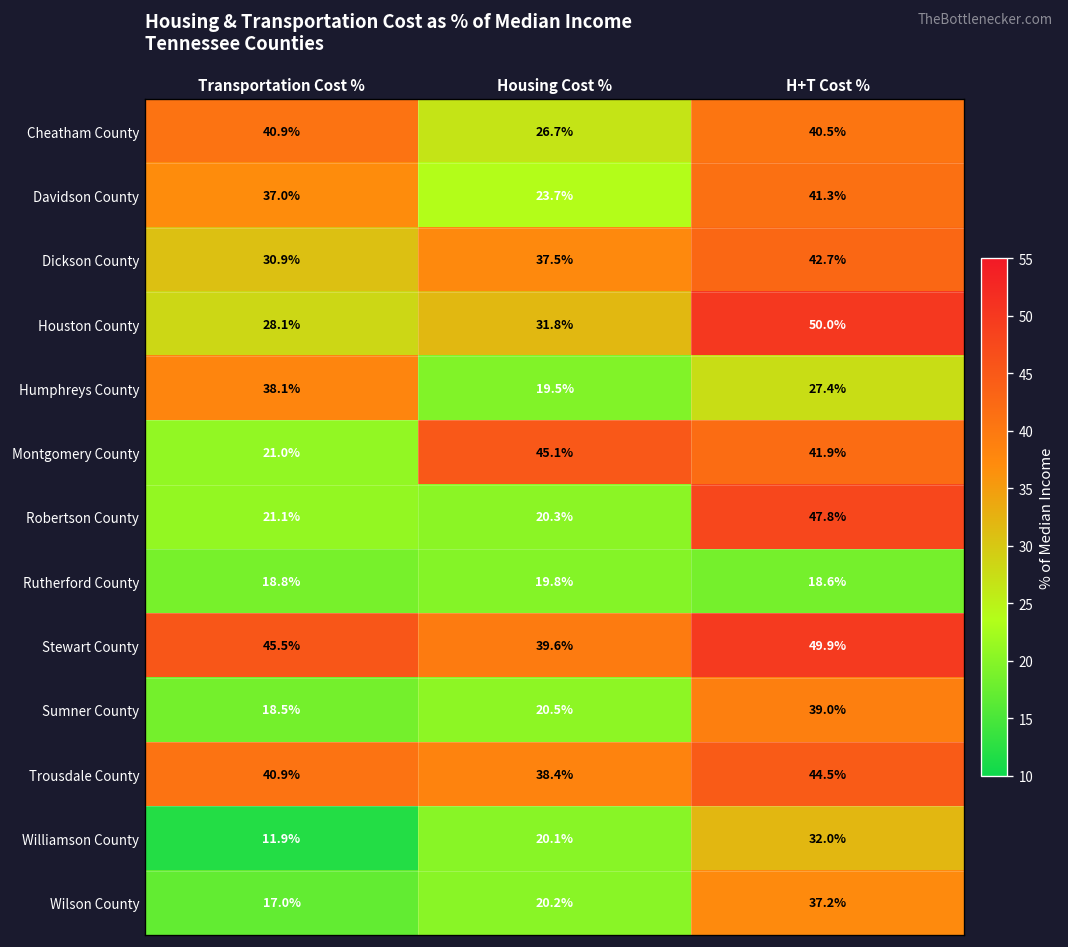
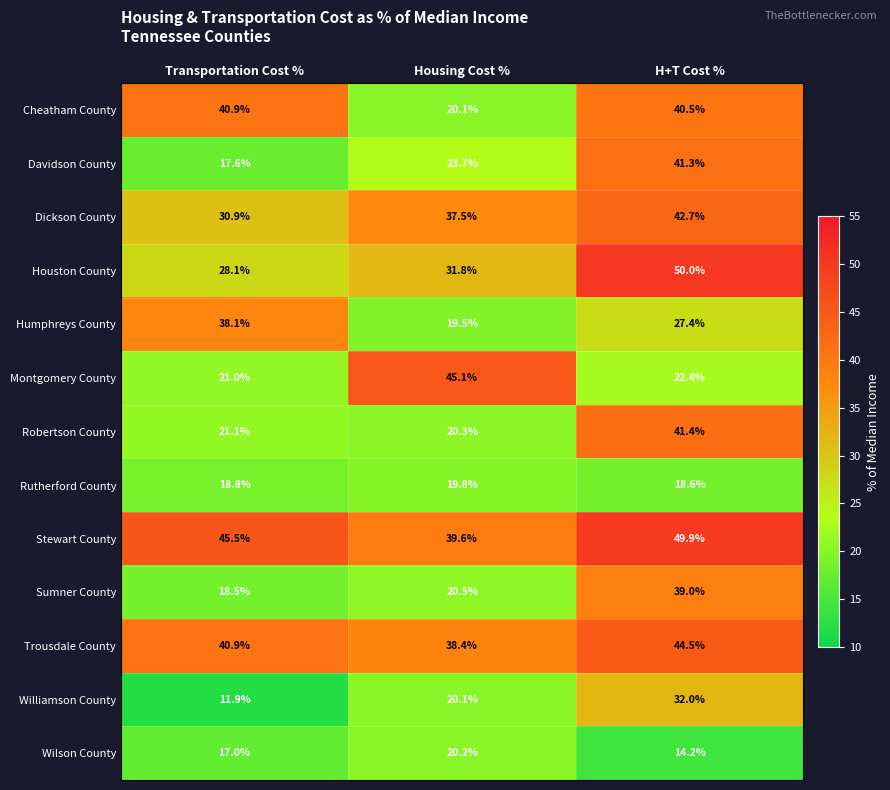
Cheatham County, Housing Cost %: 26.7% -> 20.1%
Davidson County, Transportation Cost %: 37.0% -> 17.6%
Montgomery County, H+T Cost %: 41.9% -> 22.4%
Robertson County, H+T Cost %: 47.8% -> 41.4%
Wilson County, H+T Cost %: 37.2% -> 14.2%
